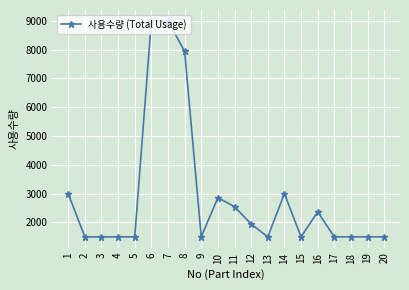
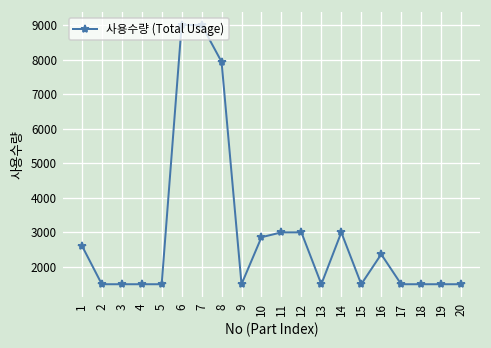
1: 3000 -> 2600
11: 2500 -> 3000
12: 1900 -> 3000
